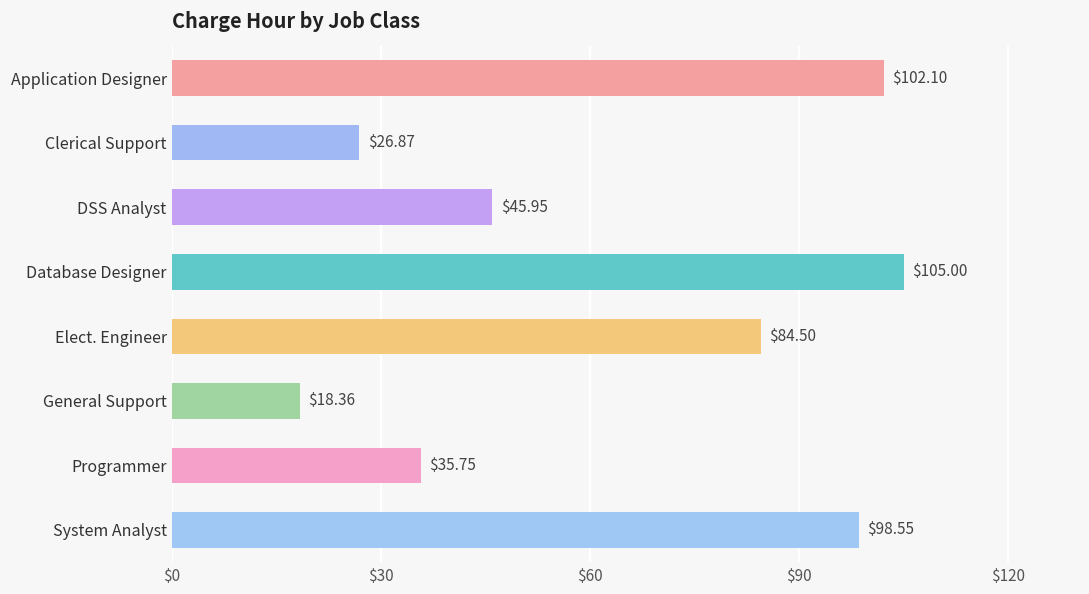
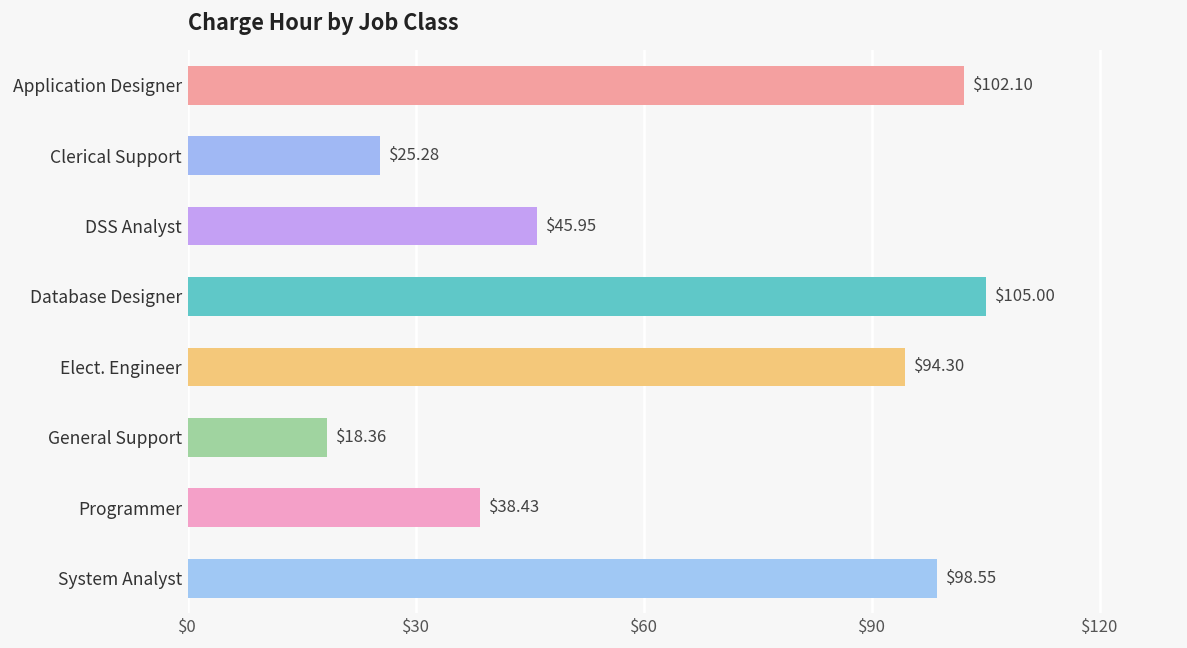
Clerical Support: $26.87 -> $25.28
Elect. Engineer: $84.50 -> $94.30
Programmer: $35.75 -> $38.43
